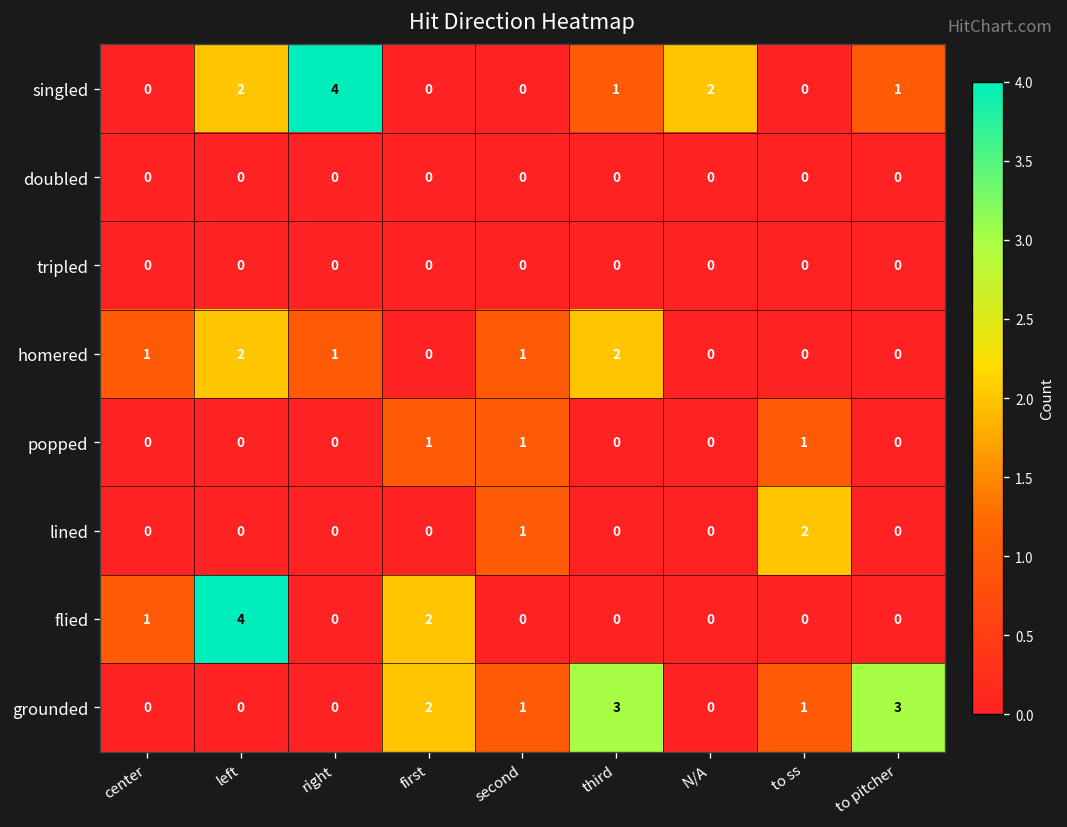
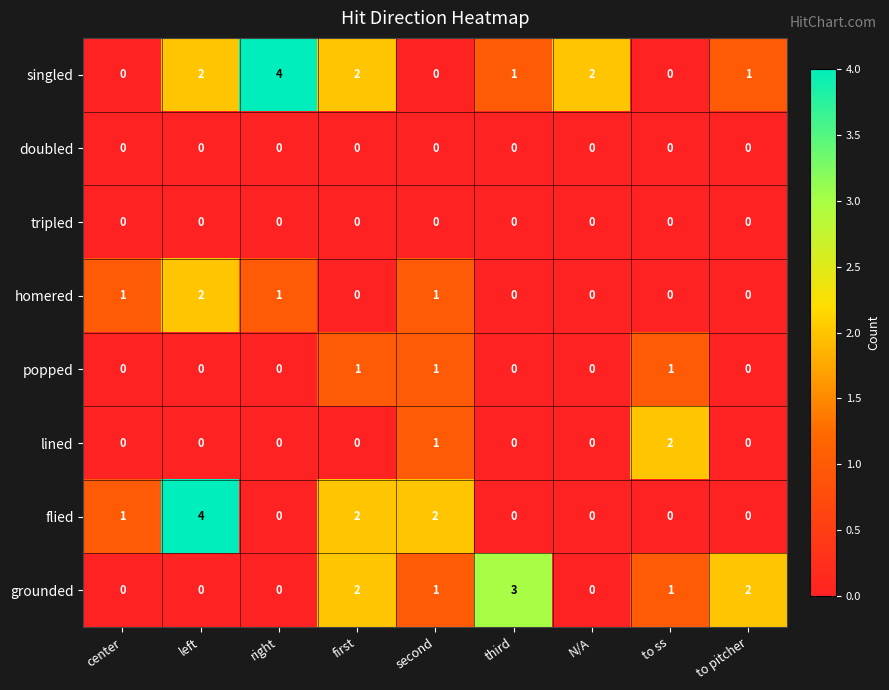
singled, first: 0 -> 2
homered, third: 2 -> 0
flied, second: 0 -> 2
grounded, to pitcher: 3 -> 2
